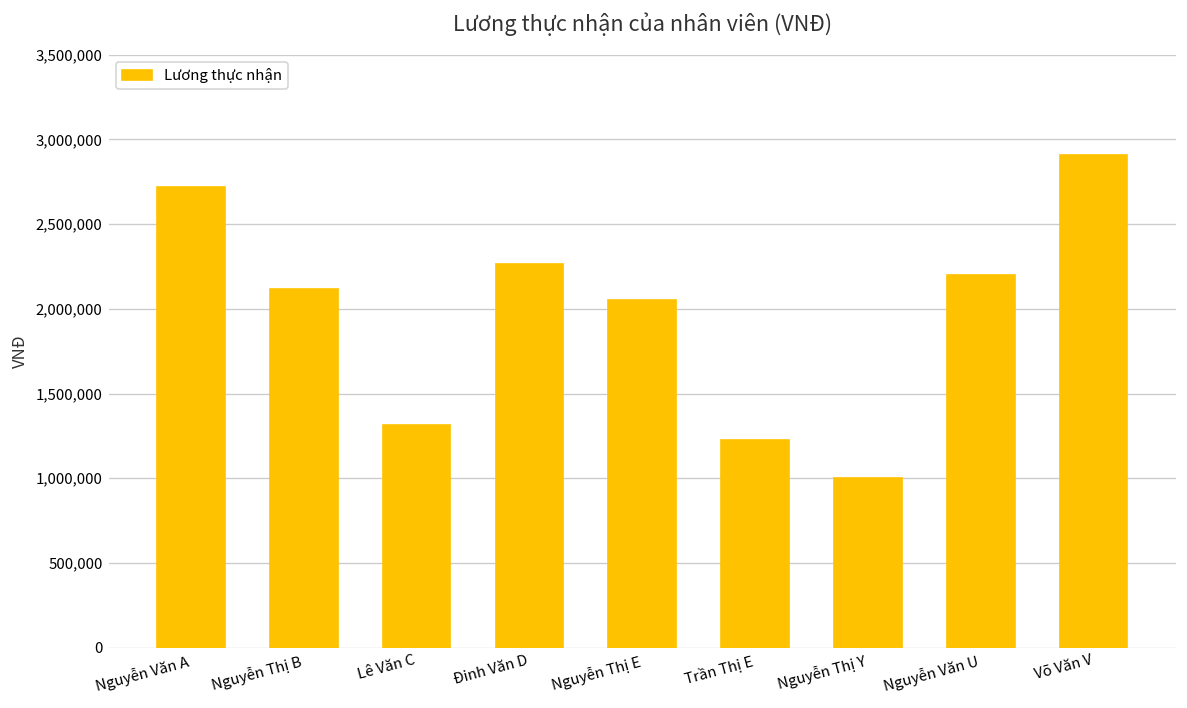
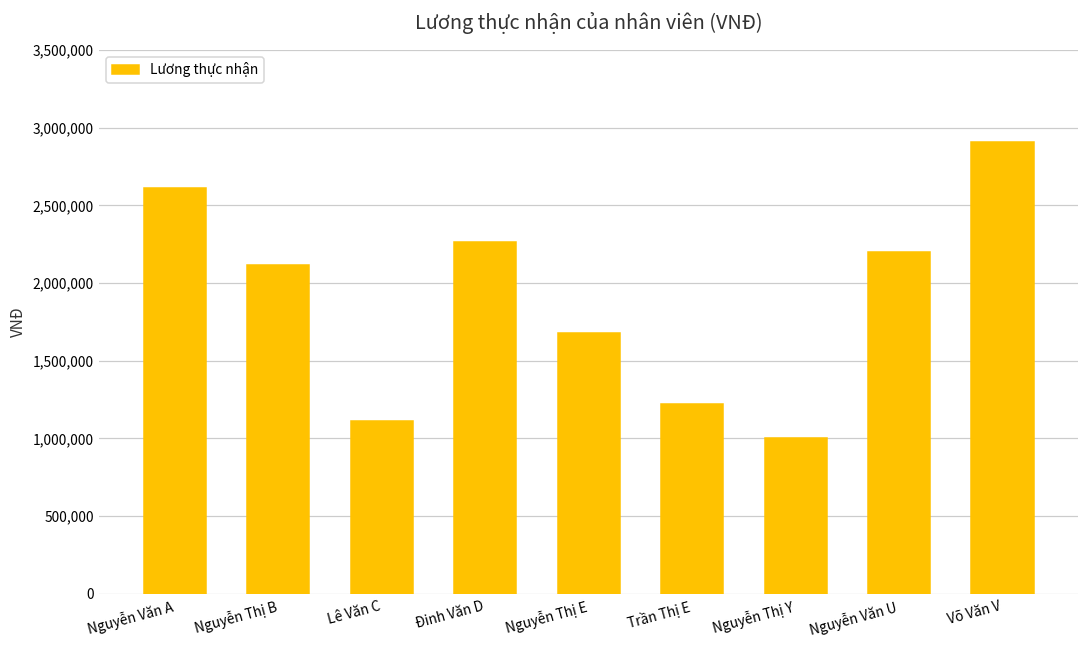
Nguyễn Văn A: 2,720,000 -> 2,610,000
Lê Văn C: 1,320,000 -> 1,110,000
Nguyễn Thị E: 2,050,000 -> 1,680,000
